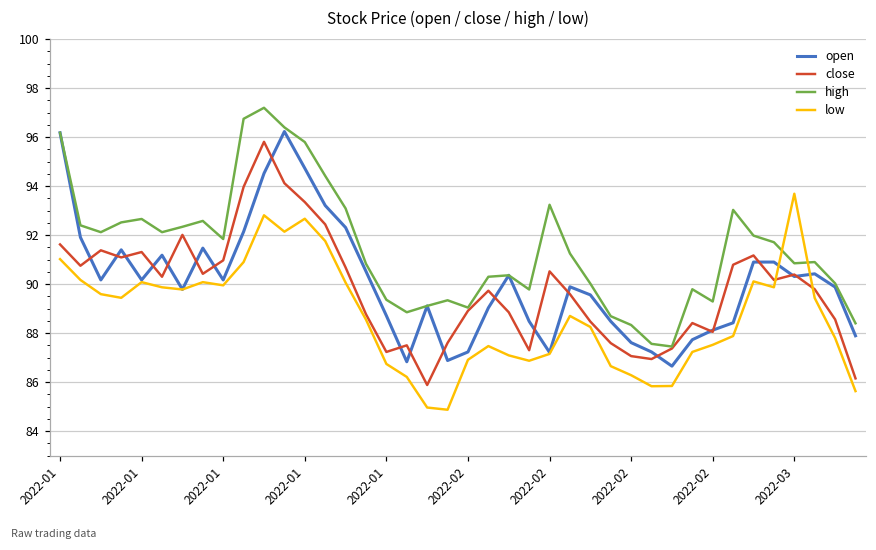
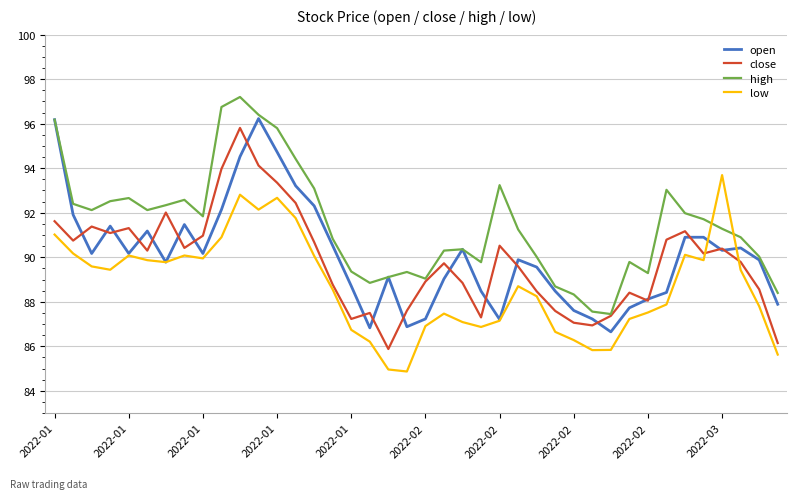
high, 2022-03: 90.9 -> 91.3
